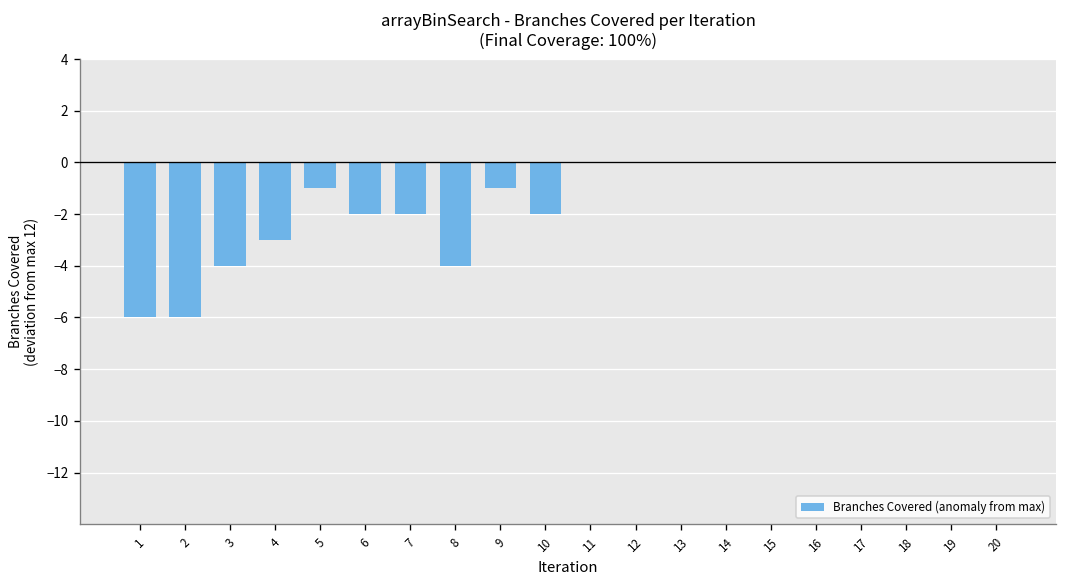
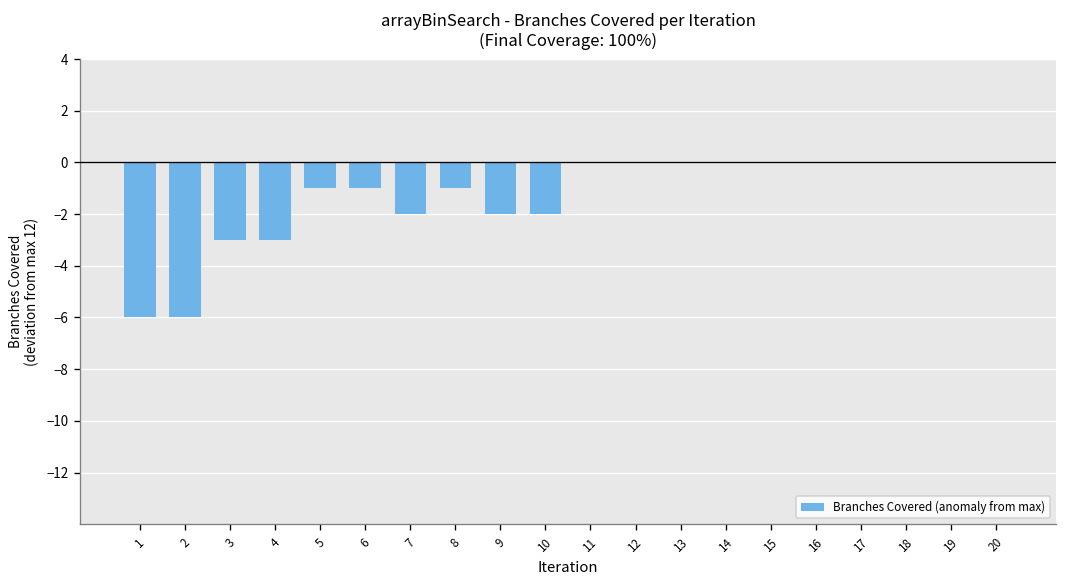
3: -4.0 -> -3.0
6: -2.0 -> -1.0
8: -4.0 -> -1.0
9: -1.0 -> -2.0
